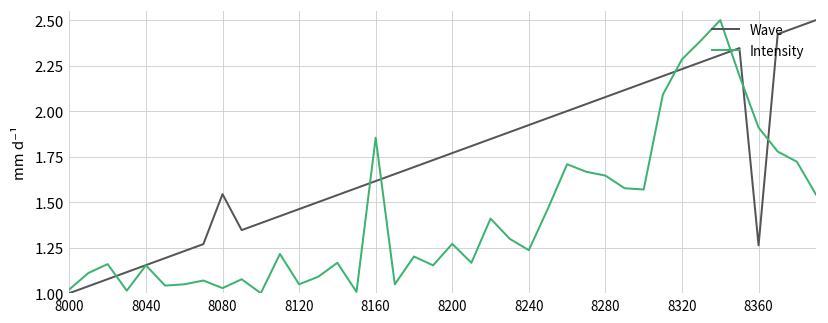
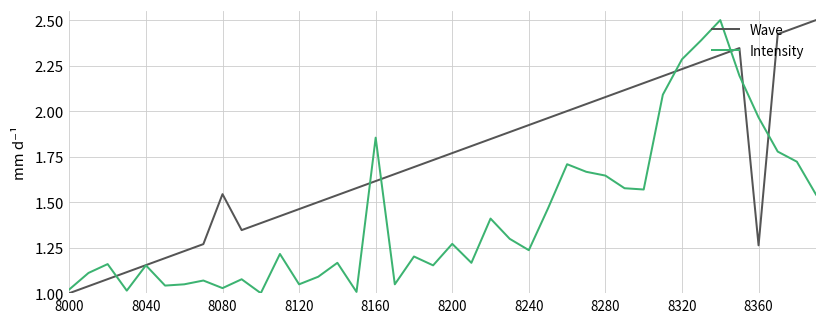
Intensity, 8360: 1.91 -> 1.97
